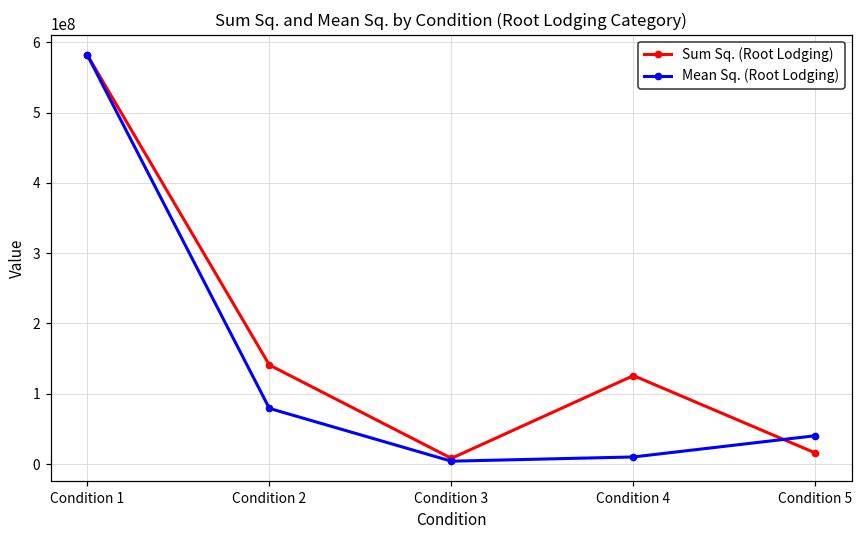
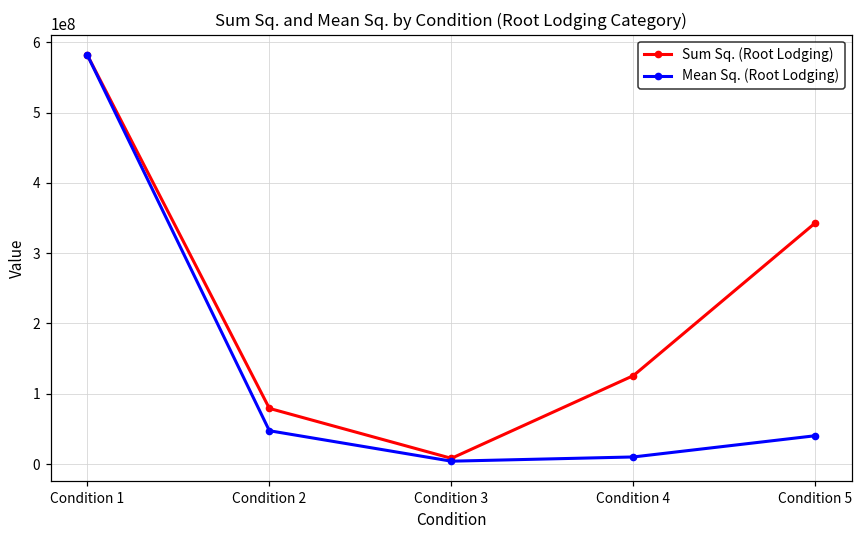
Sum Sq. (Root Lodging), Condition 2: 140000000 -> 80000000
Mean Sq. (Root Lodging), Condition 2: 80000000 -> 50000000
Sum Sq. (Root Lodging), Condition 5: 20000000 -> 340000000
